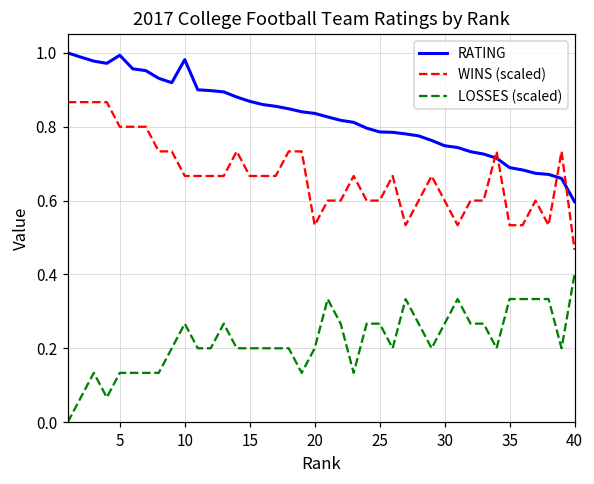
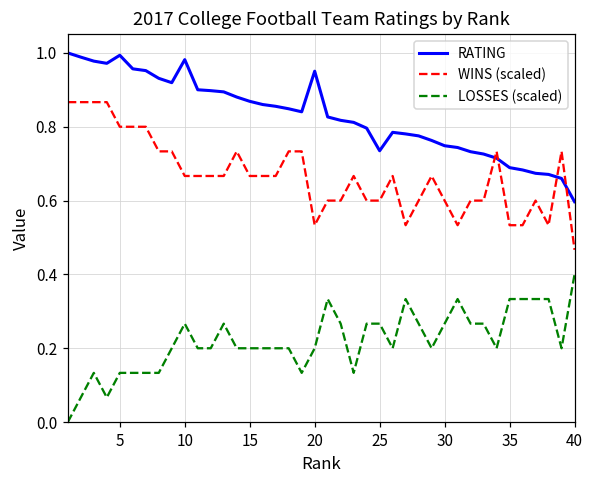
RATING, 20: 0.84 -> 0.95
RATING, 25: 0.79 -> 0.74
